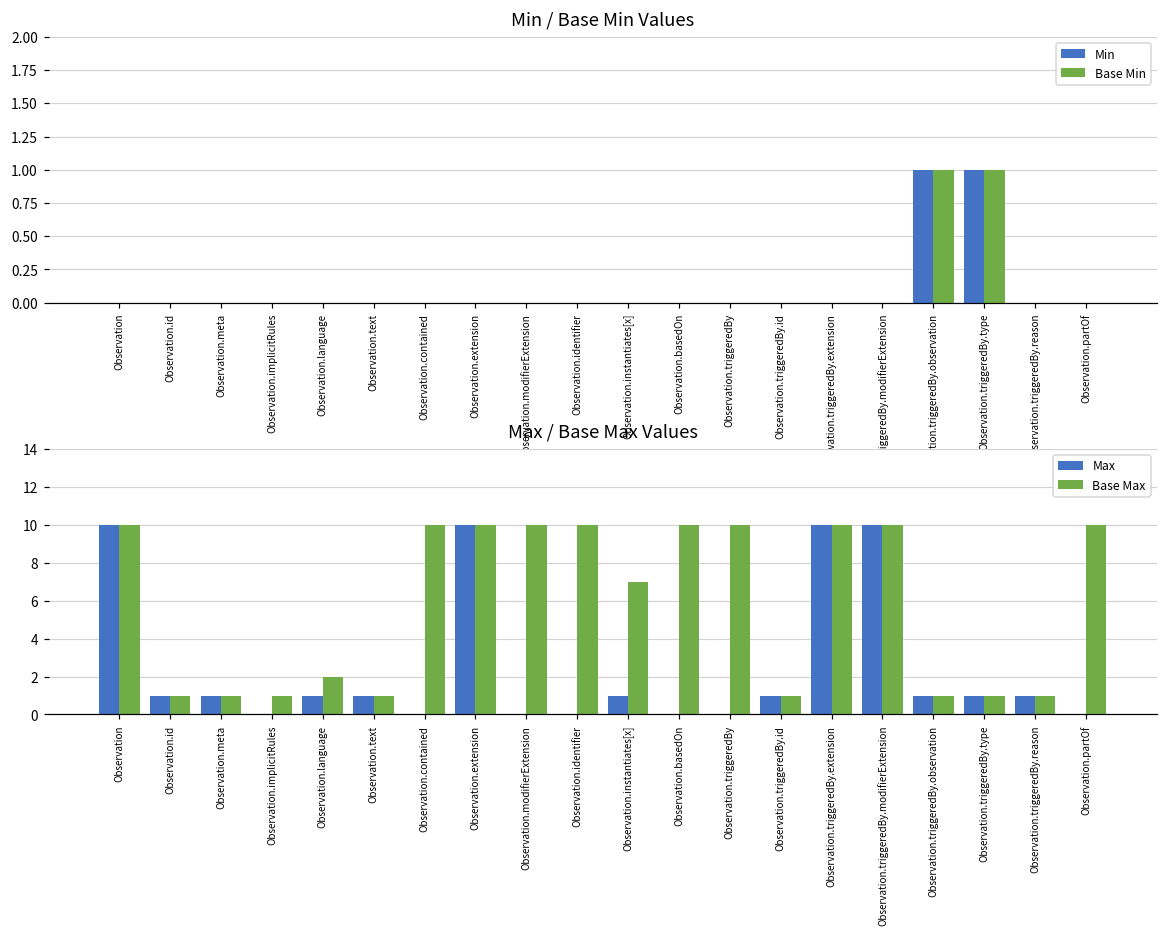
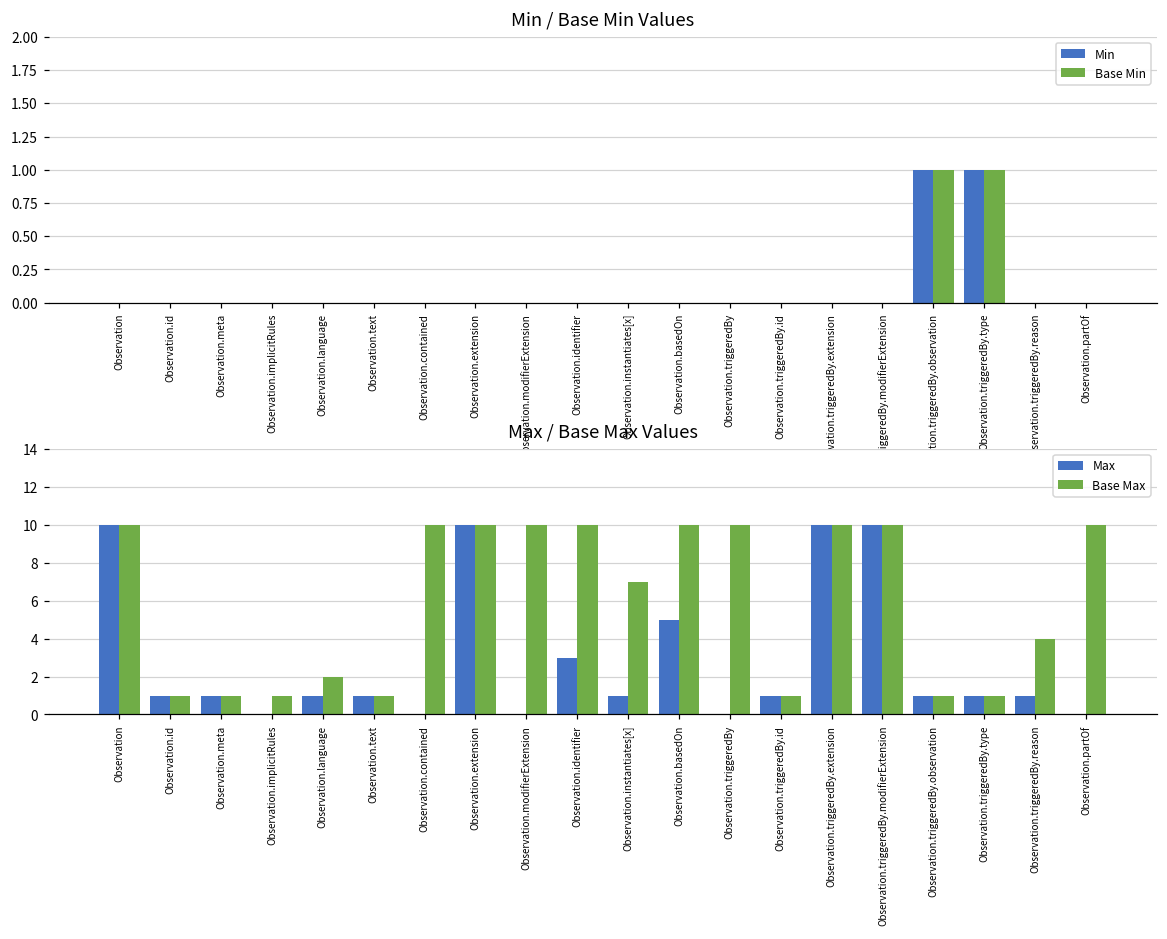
Max / Base Max Values, Max, Observation.identifier: 0 -> 3
Max / Base Max Values, Max, Observation.basedOn: 0 -> 5
Max / Base Max Values, Base Max, Observation.triggeredBy.reason: 1 -> 4
